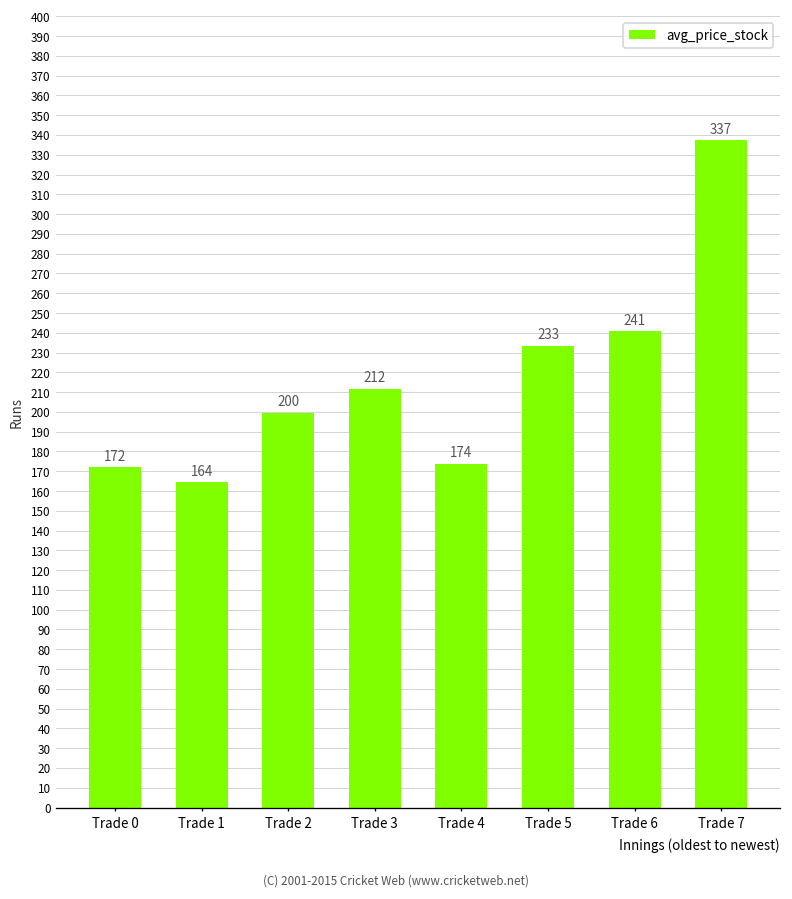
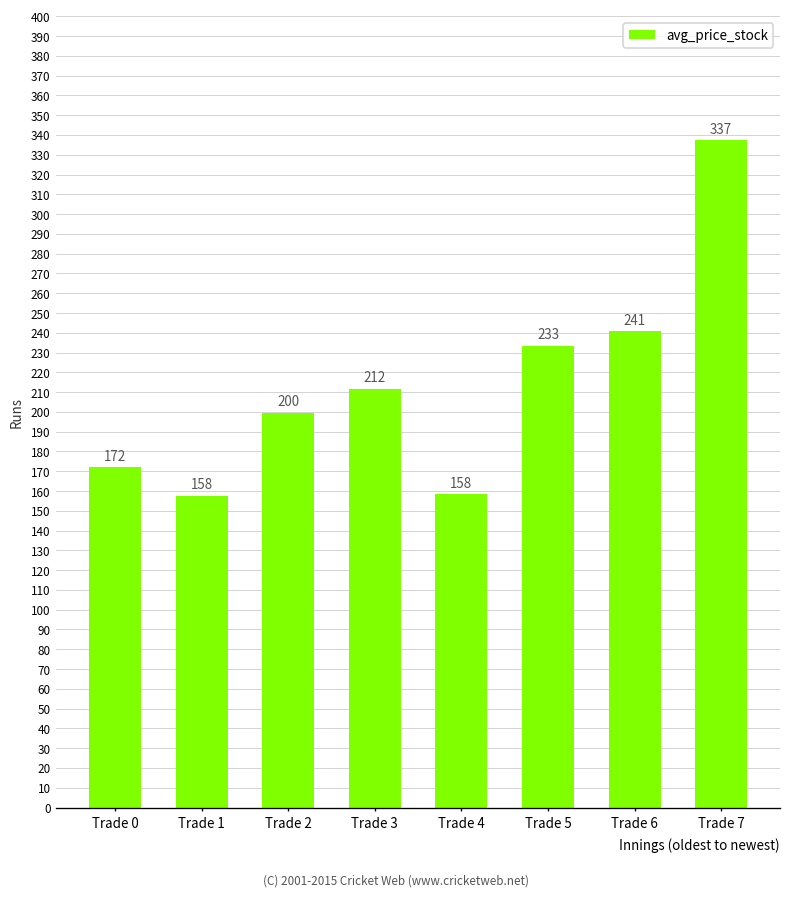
Trade 1: 164 -> 158
Trade 4: 174 -> 158
